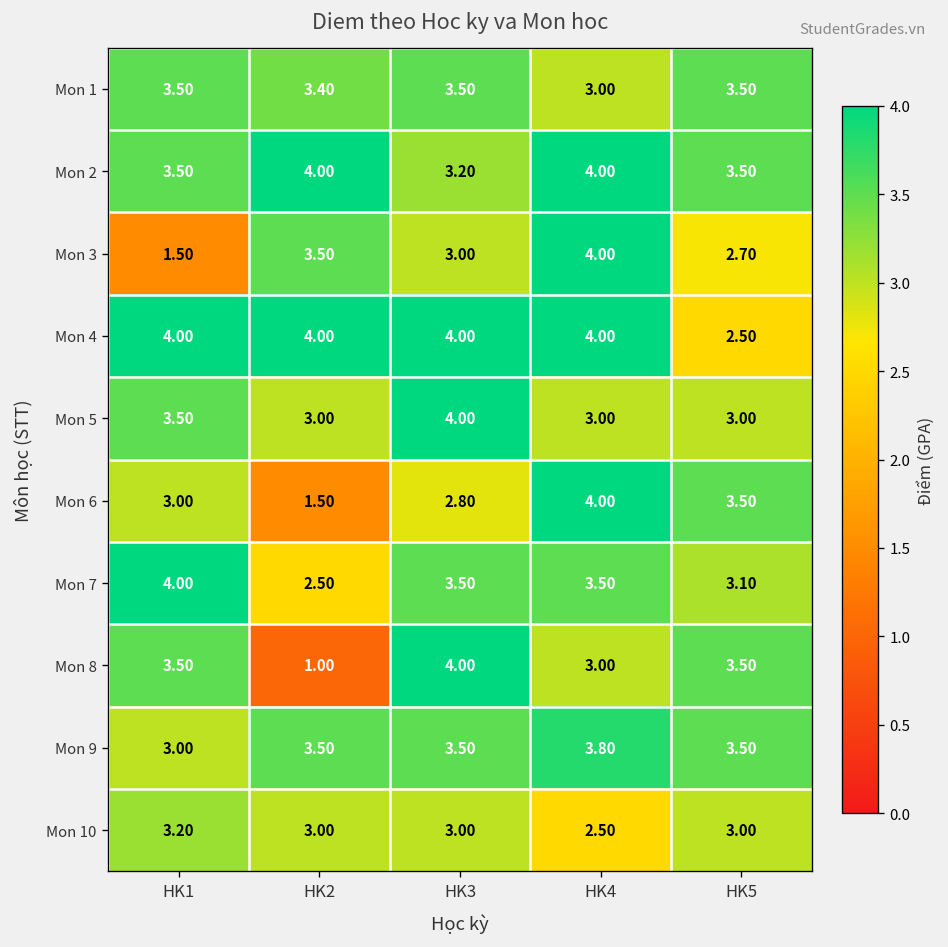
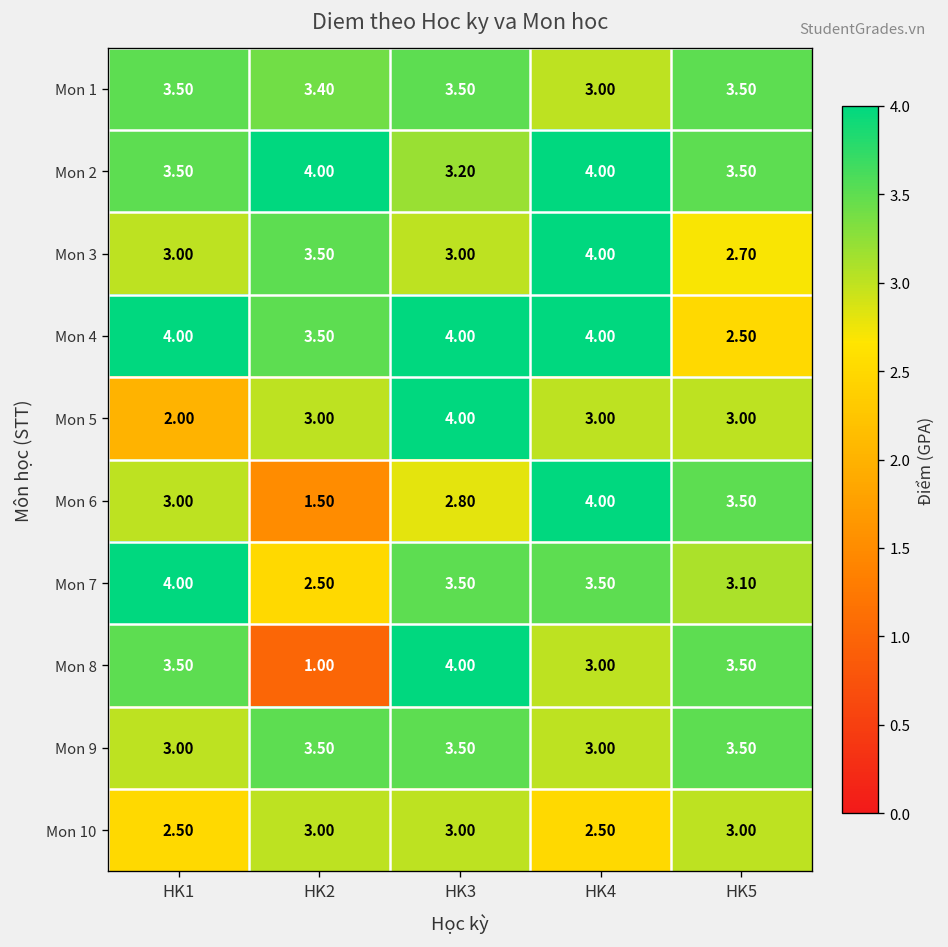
Mon 3, HK1: 1.50 -> 3.00
Mon 4, HK2: 4.00 -> 3.50
Mon 5, HK1: 3.50 -> 2.00
Mon 9, HK4: 3.80 -> 3.00
Mon 10, HK1: 3.20 -> 2.50
